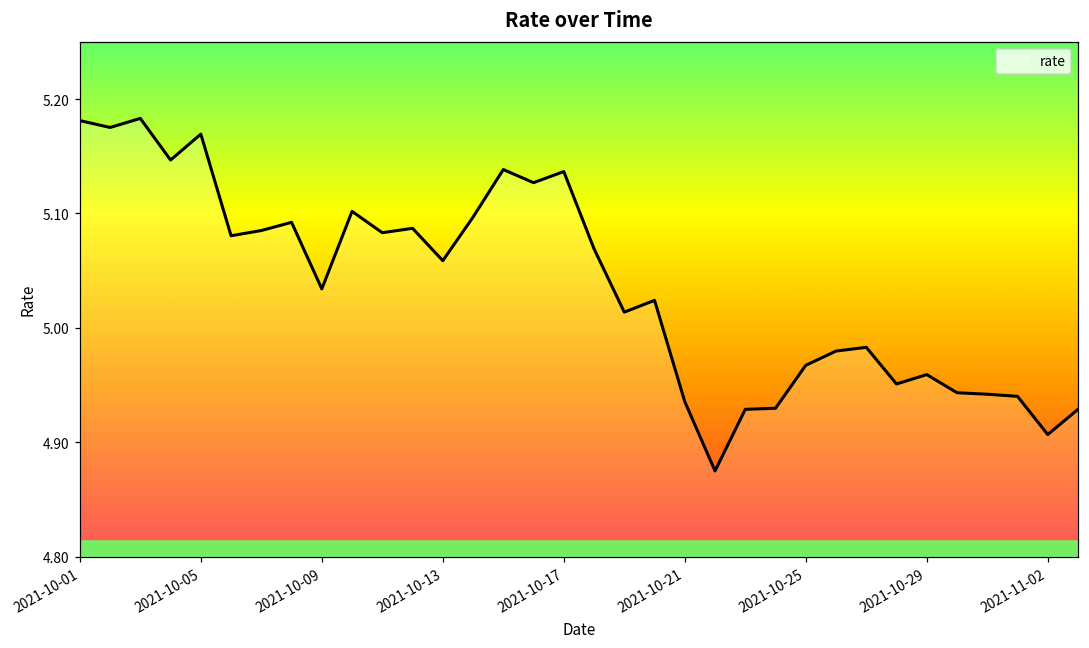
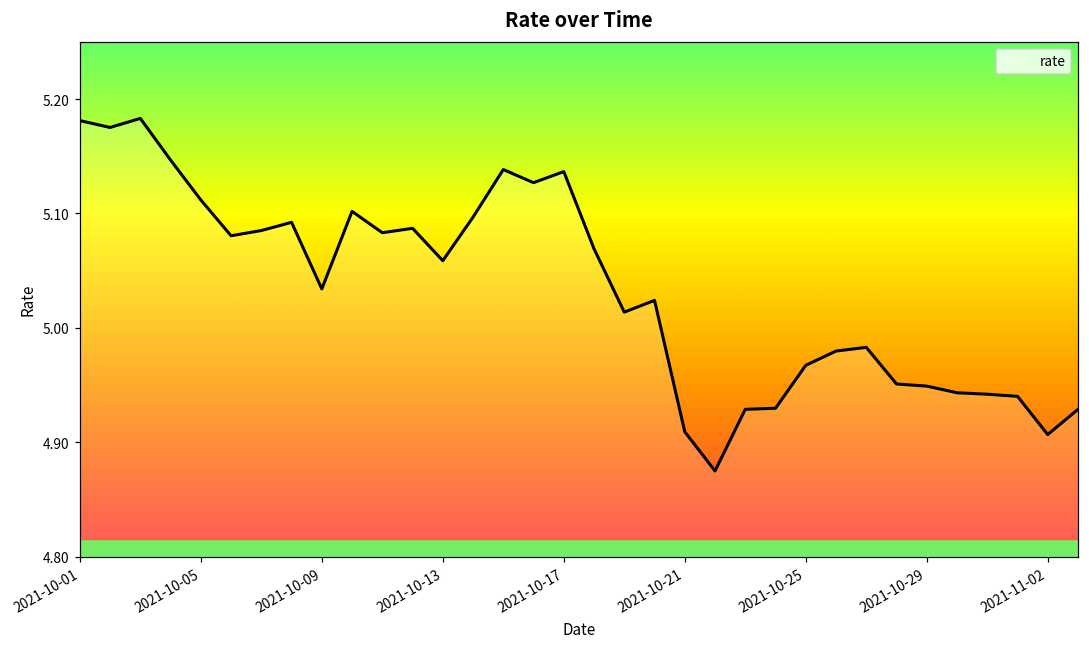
2021-10-05: 5.169 -> 5.112
2021-10-21: 4.936 -> 4.909
2021-10-29: 4.959 -> 4.949
